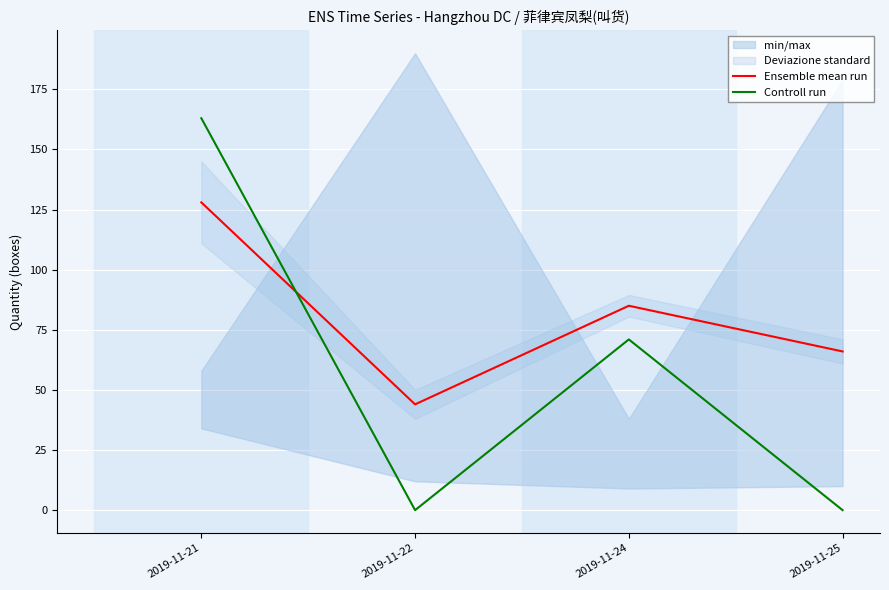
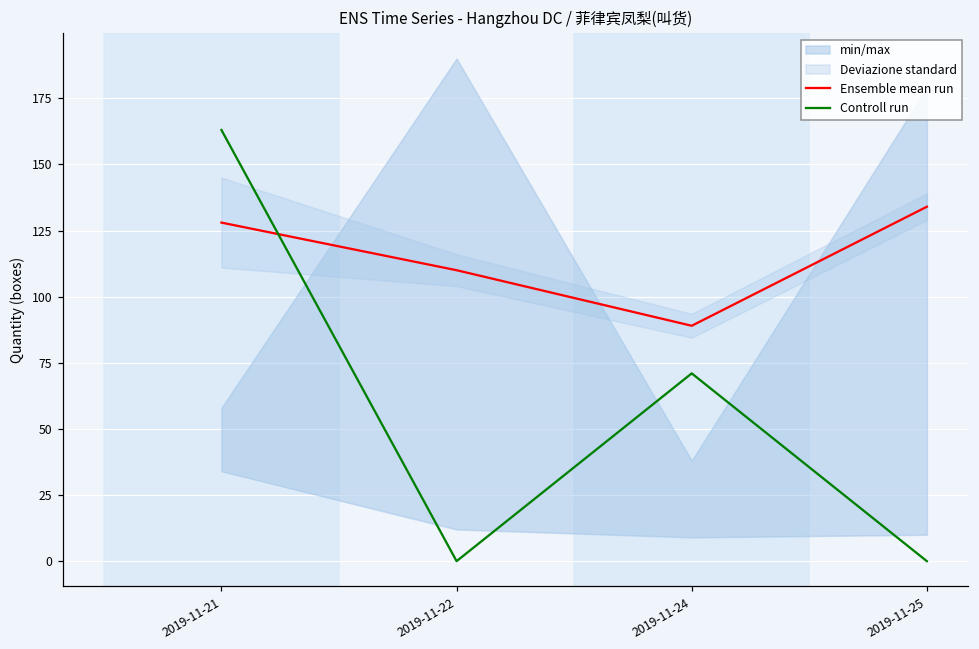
Ensemble mean run, 2019-11-22: 44 -> 110
Ensemble mean run, 2019-11-24: 85 -> 89
Ensemble mean run, 2019-11-25: 66 -> 134
